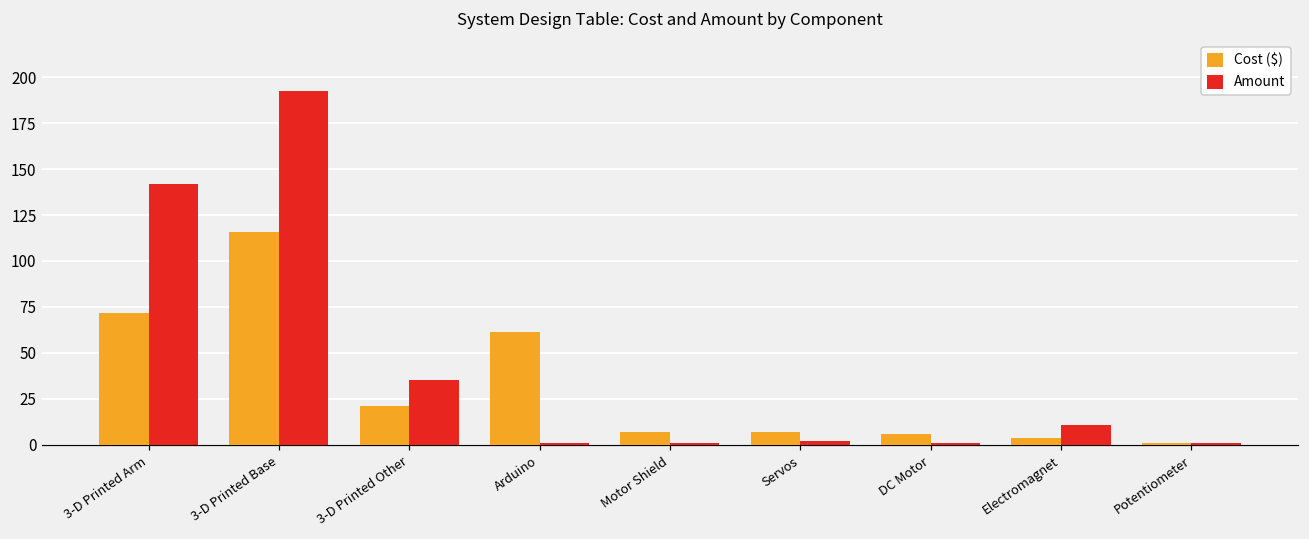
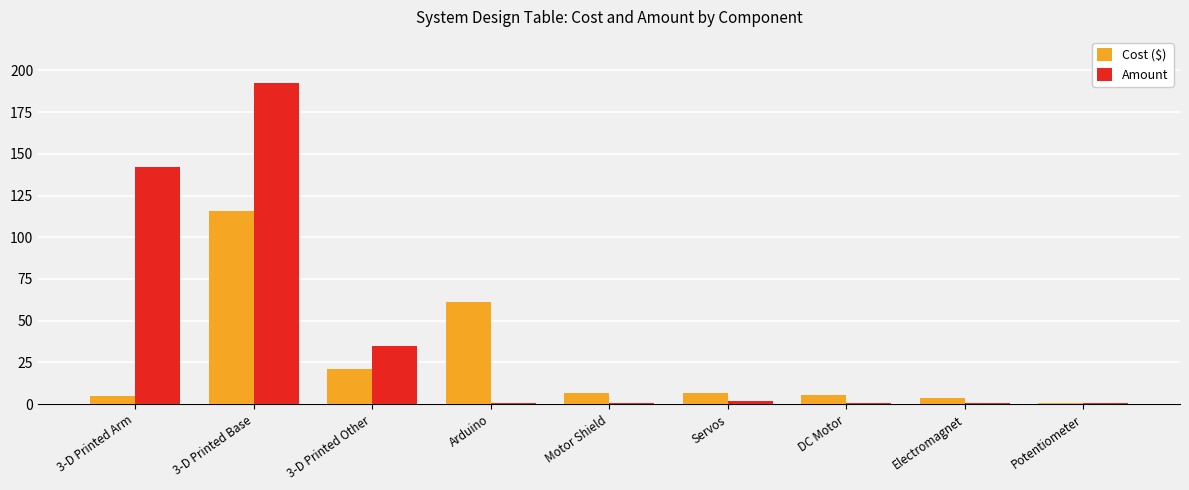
Cost ($), 3-D Printed Arm: 72 -> 5
Amount, Electromagnet: 11 -> 1
